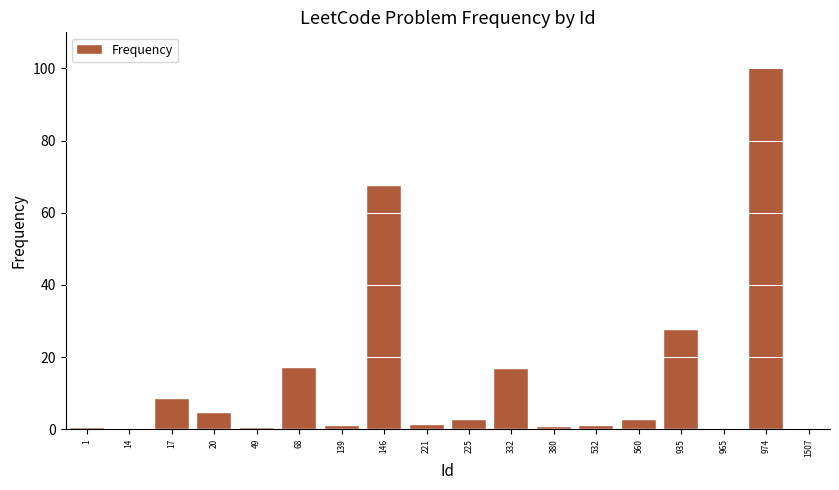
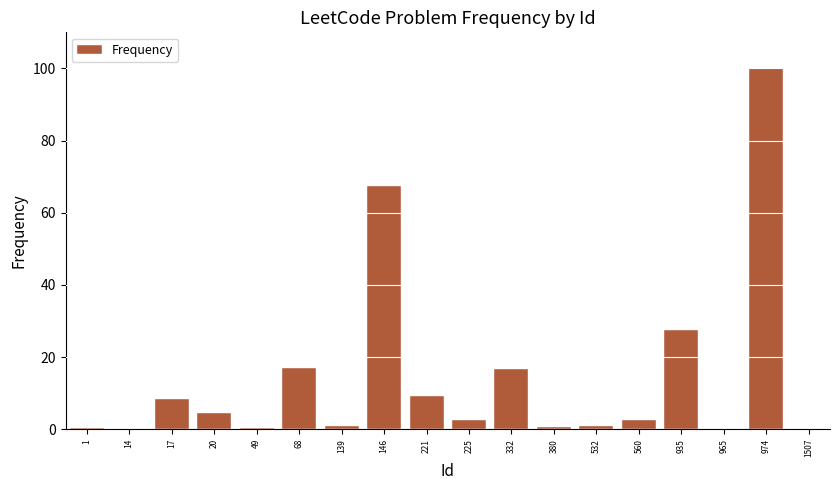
221: 1 -> 9
